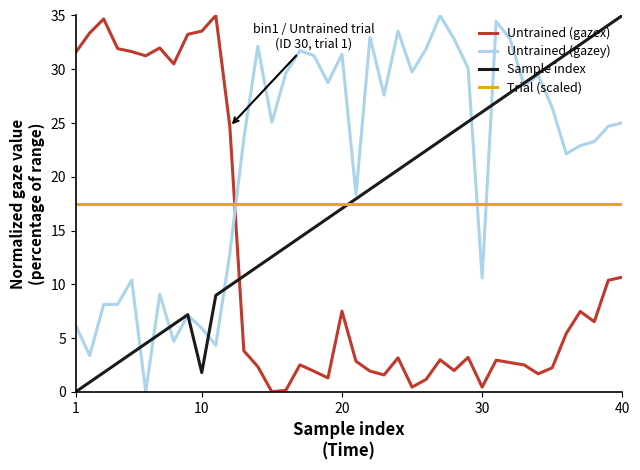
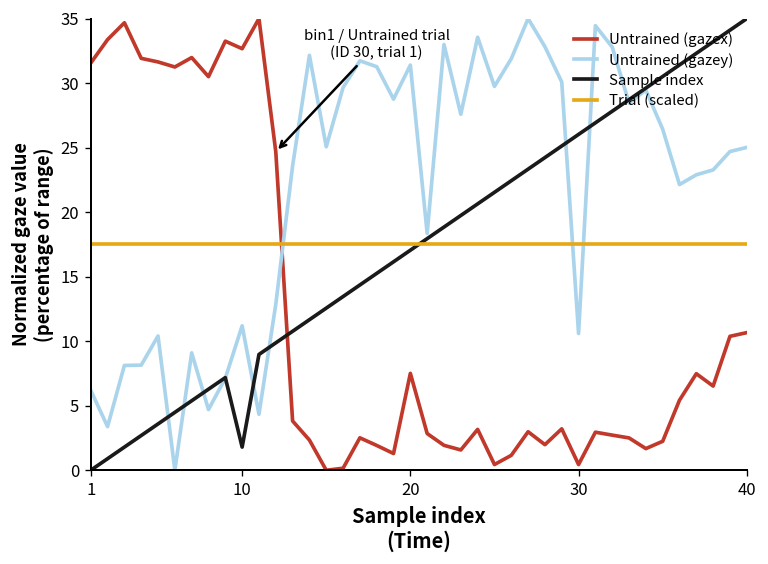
Untrained (gazex), 10: 33.5 -> 32.7
Untrained (gazey), 10: 5.9 -> 11.2
